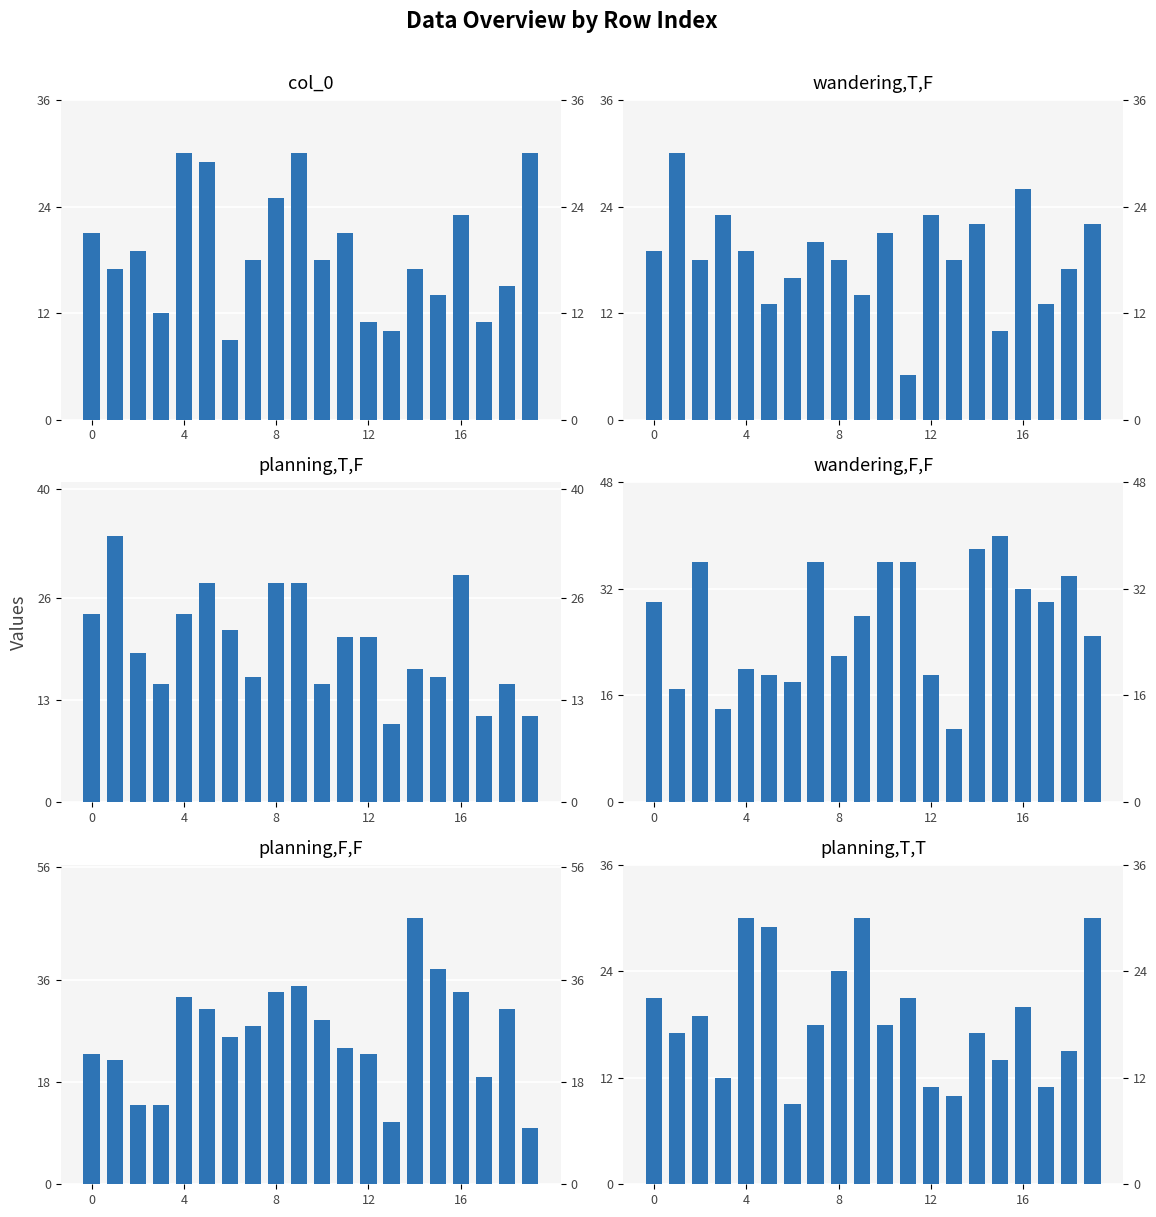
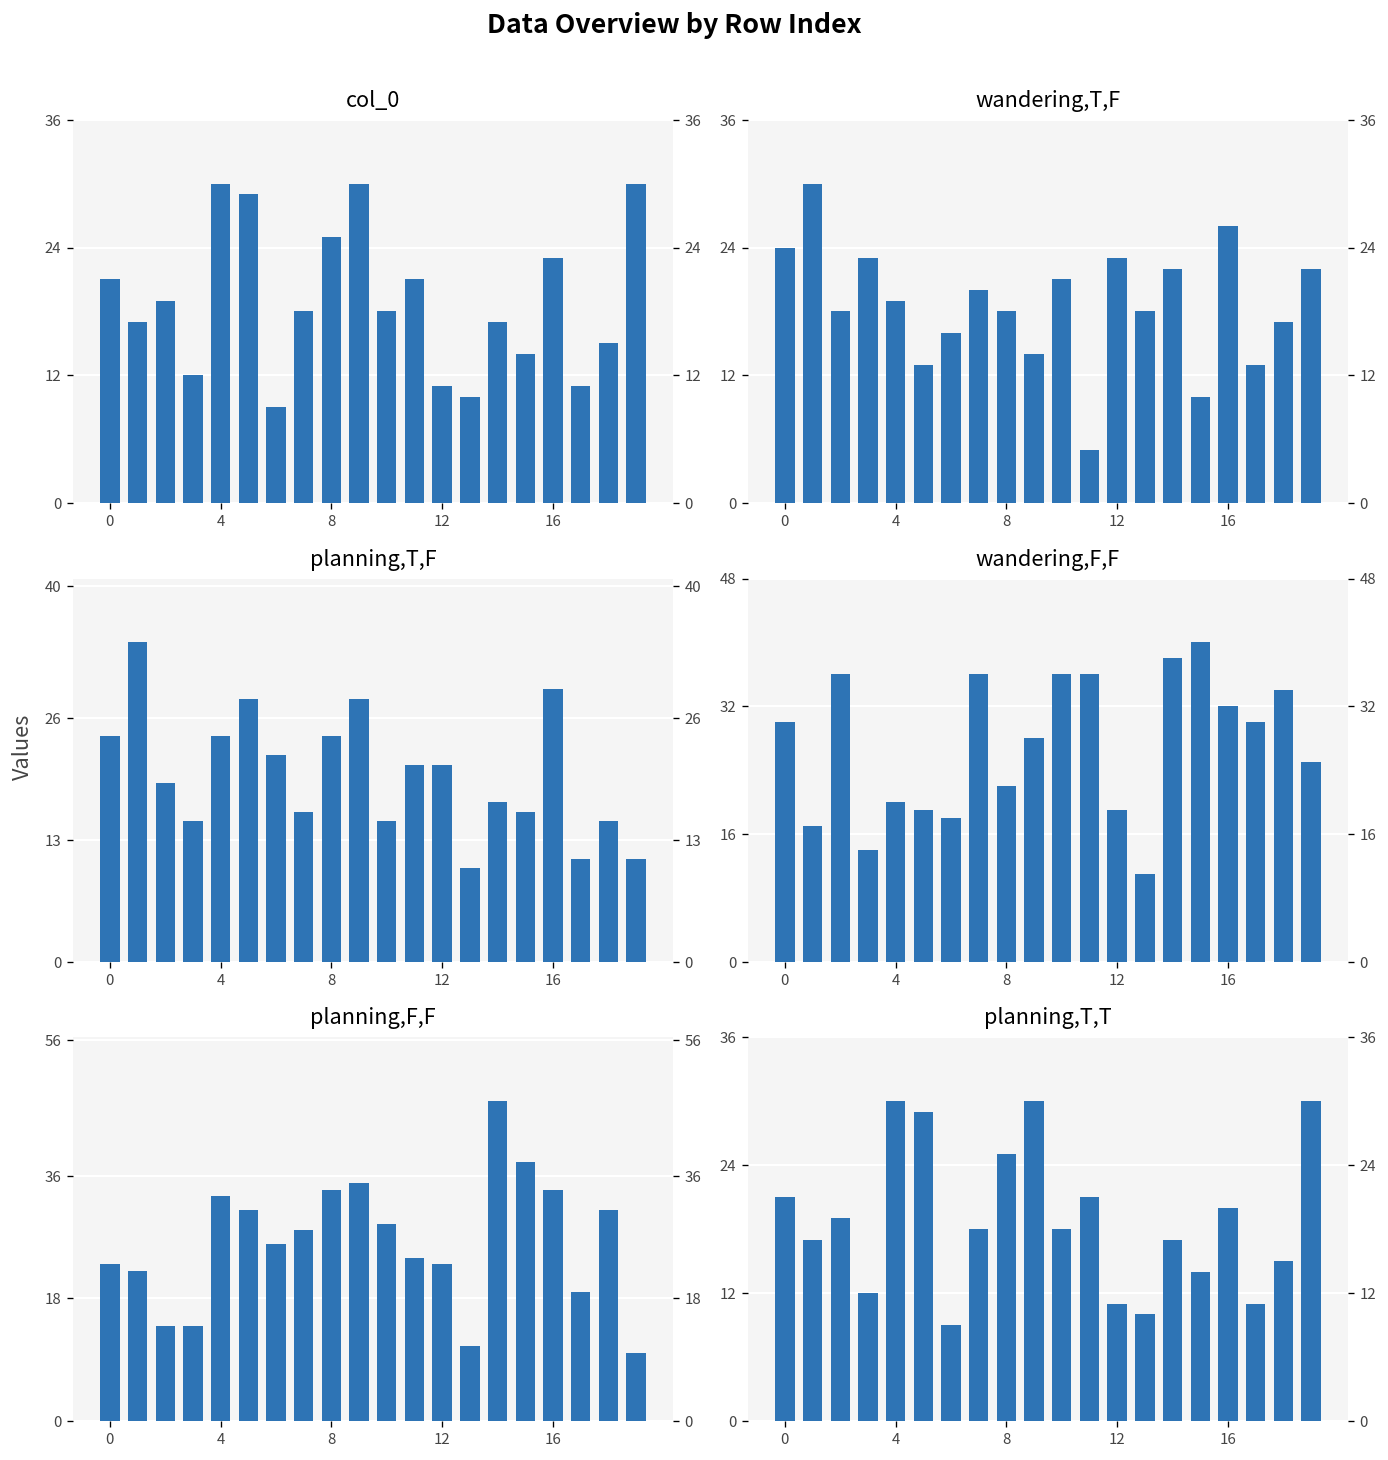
wandering,T,F, 0: 19 -> 24
planning,T,F, 8: 28 -> 24
planning,T,T, 8: 24 -> 25
